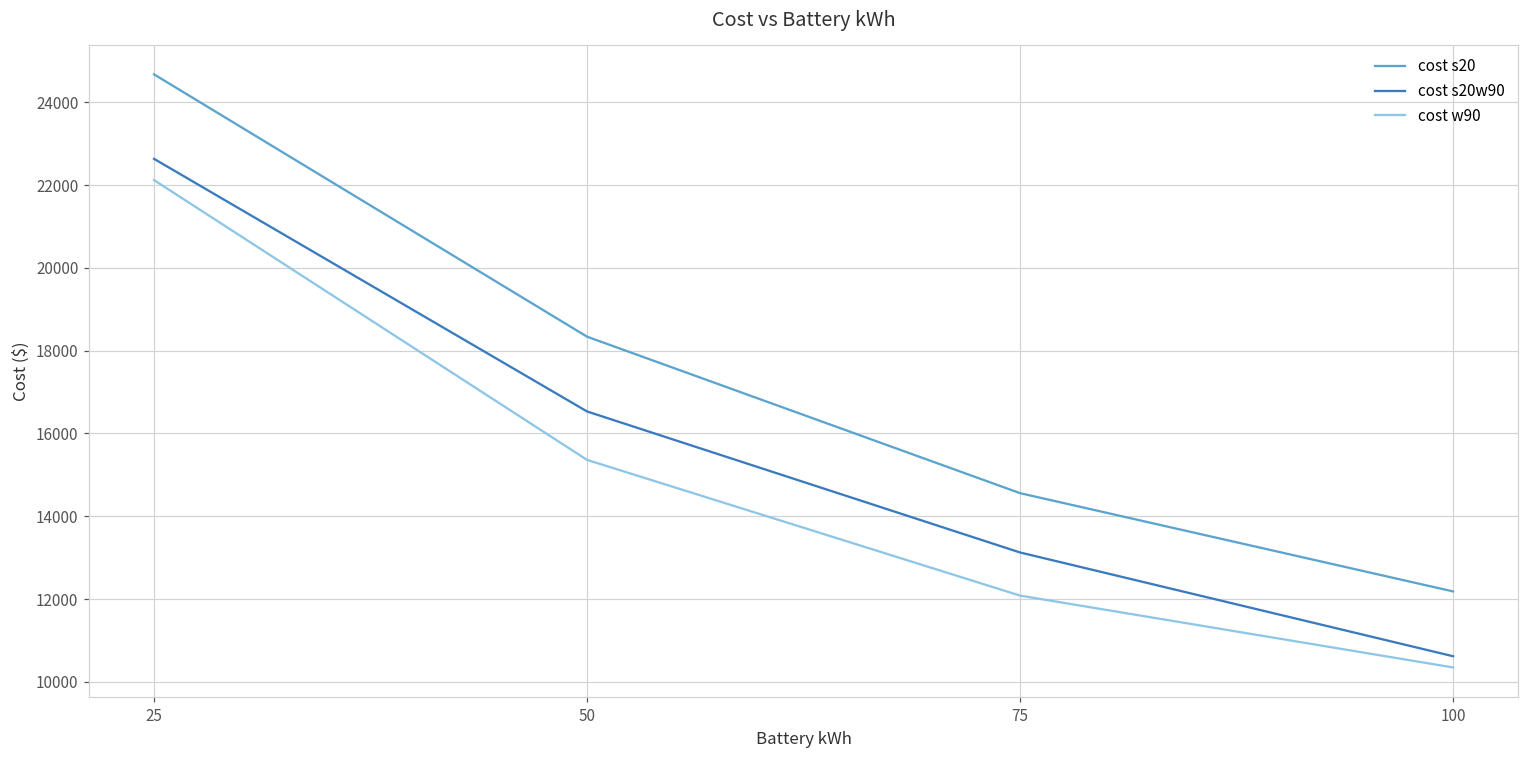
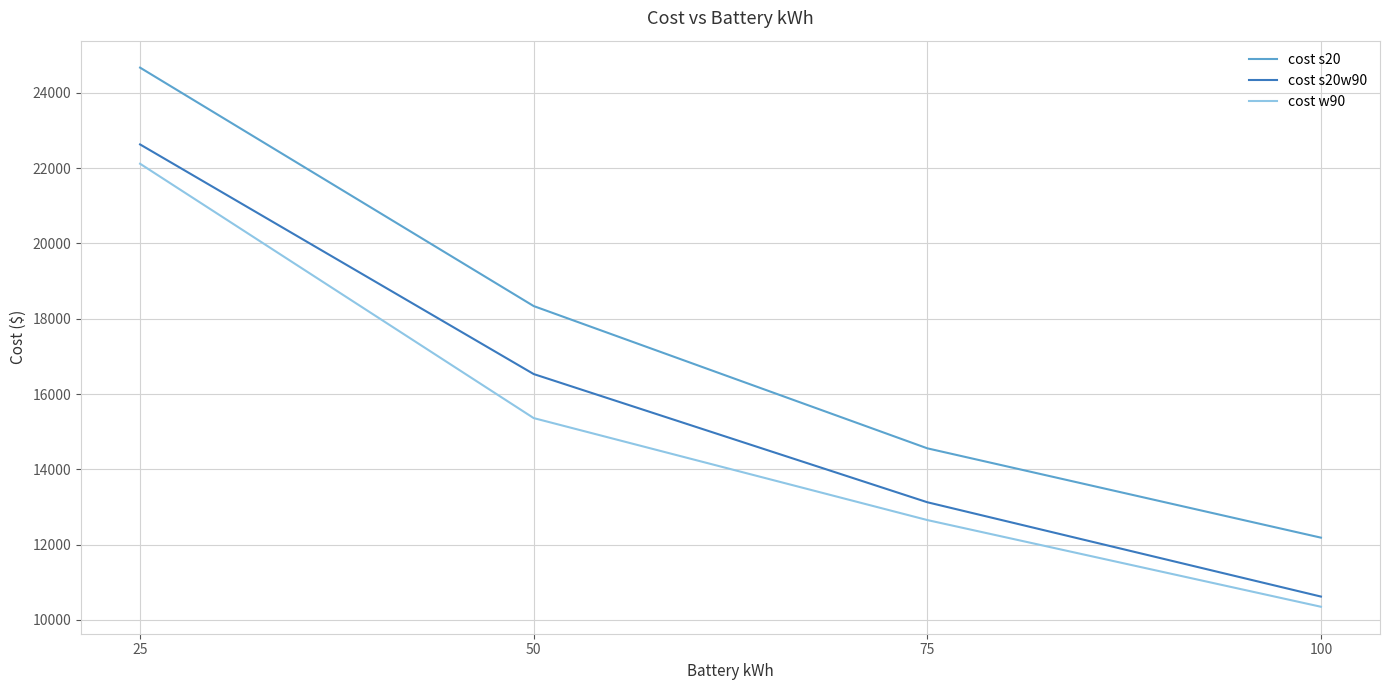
cost w90, 75: 12100 -> 12700
